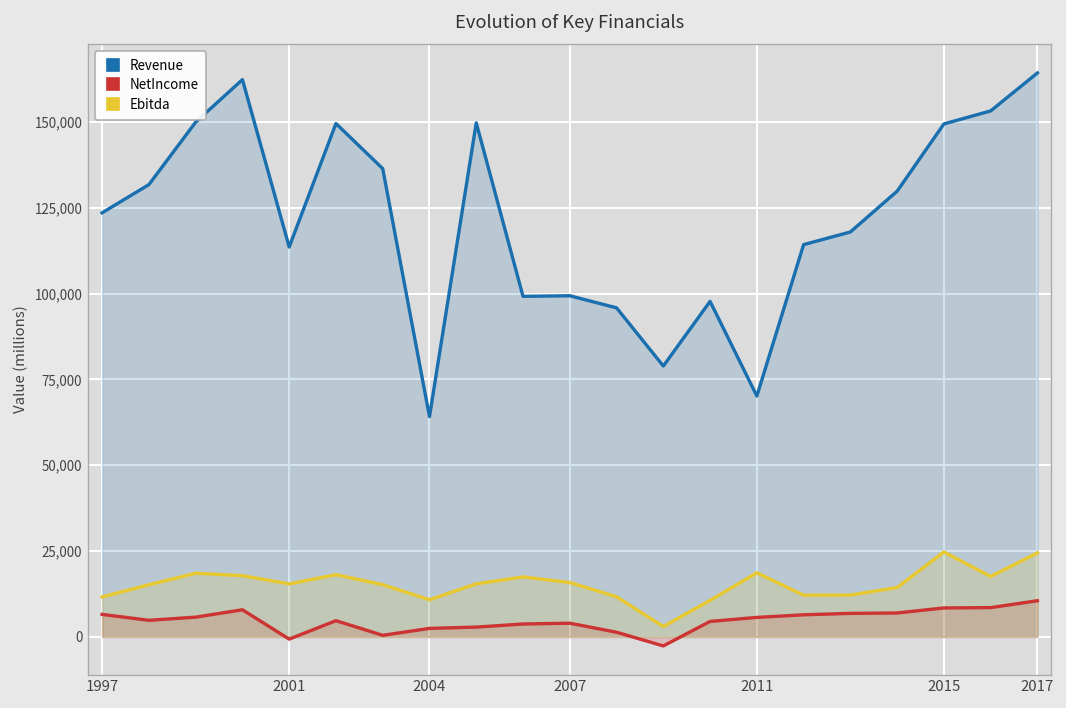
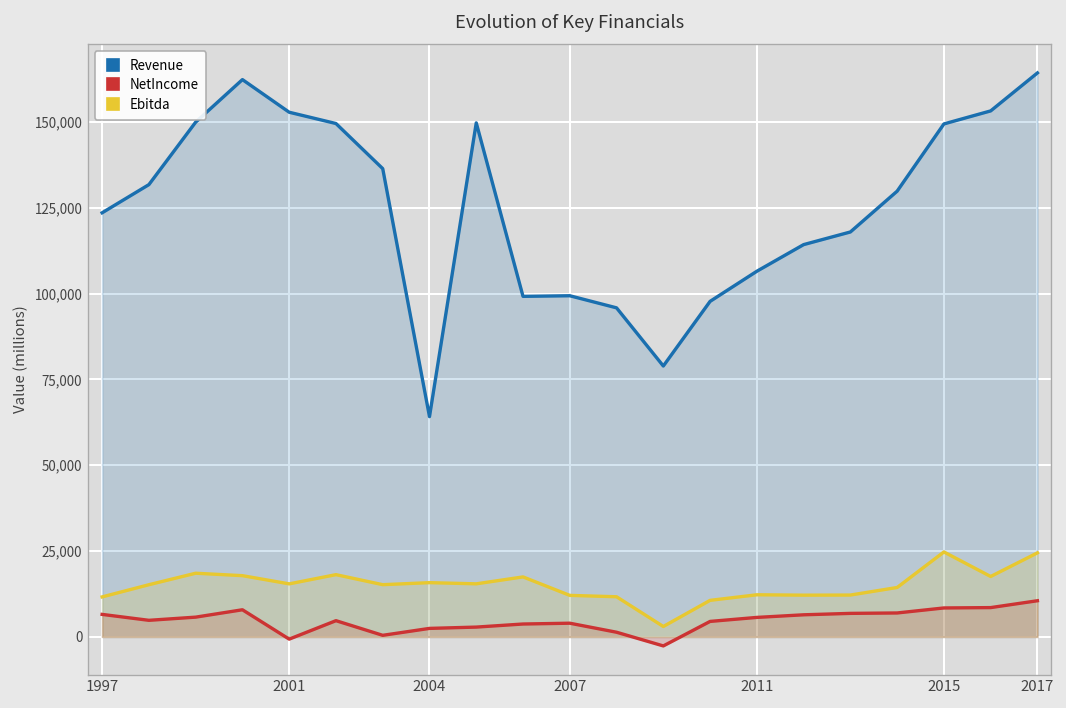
Revenue, 2001: 114,000 -> 153,000
Ebitda, 2004: 11,000 -> 16,000
Ebitda, 2007: 16,000 -> 12,000
Revenue, 2011: 70,000 -> 107,000
Ebitda, 2011: 19,000 -> 12,000
